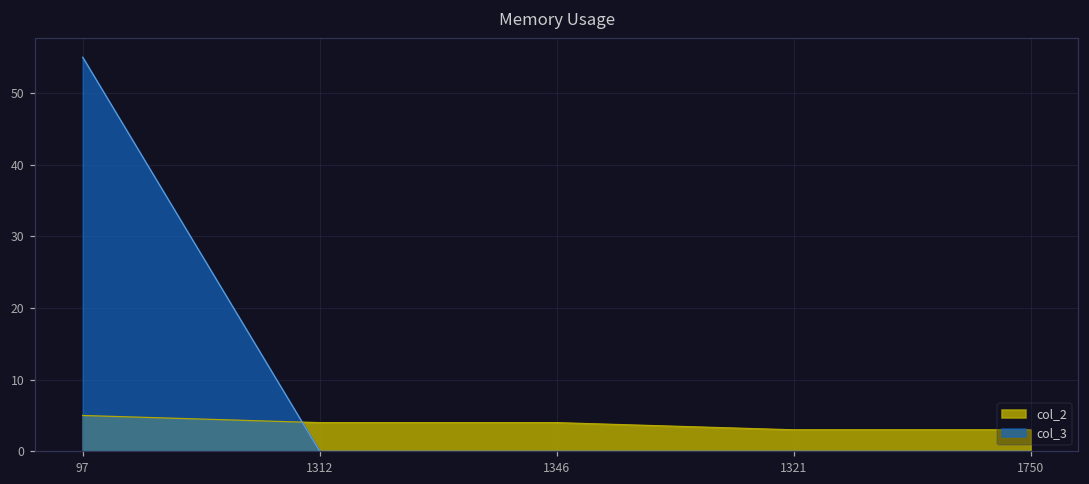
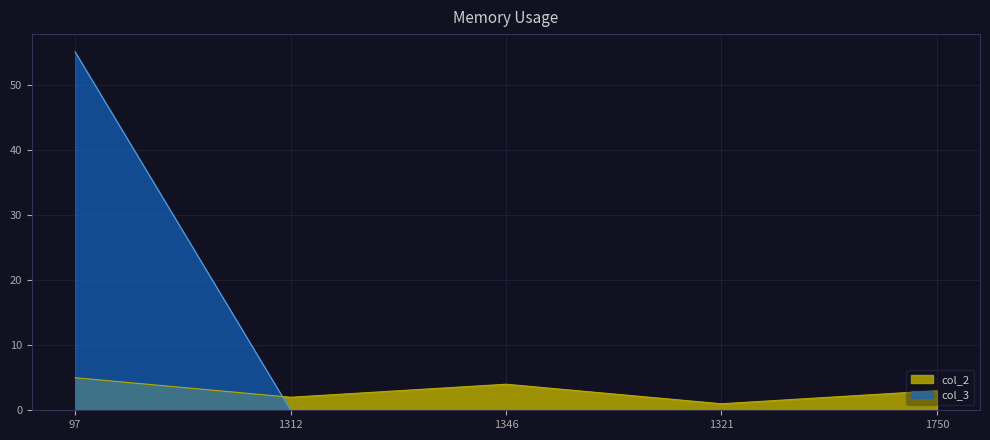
col_2, 1312: 4 -> 2
col_2, 1321: 3 -> 1
